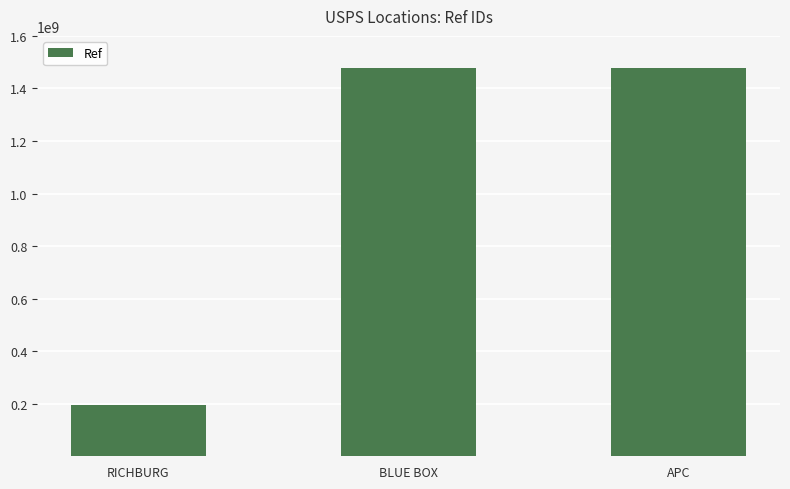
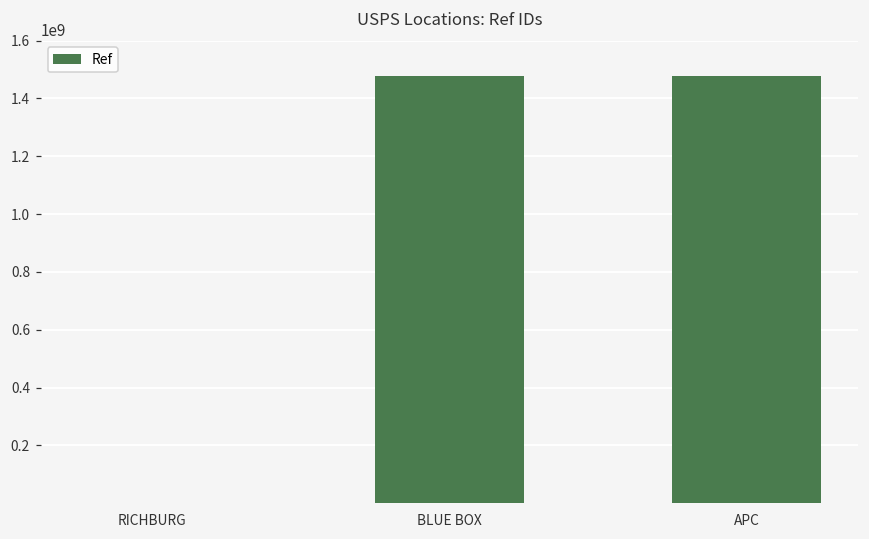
RICHBURG: 200000000 -> 0
